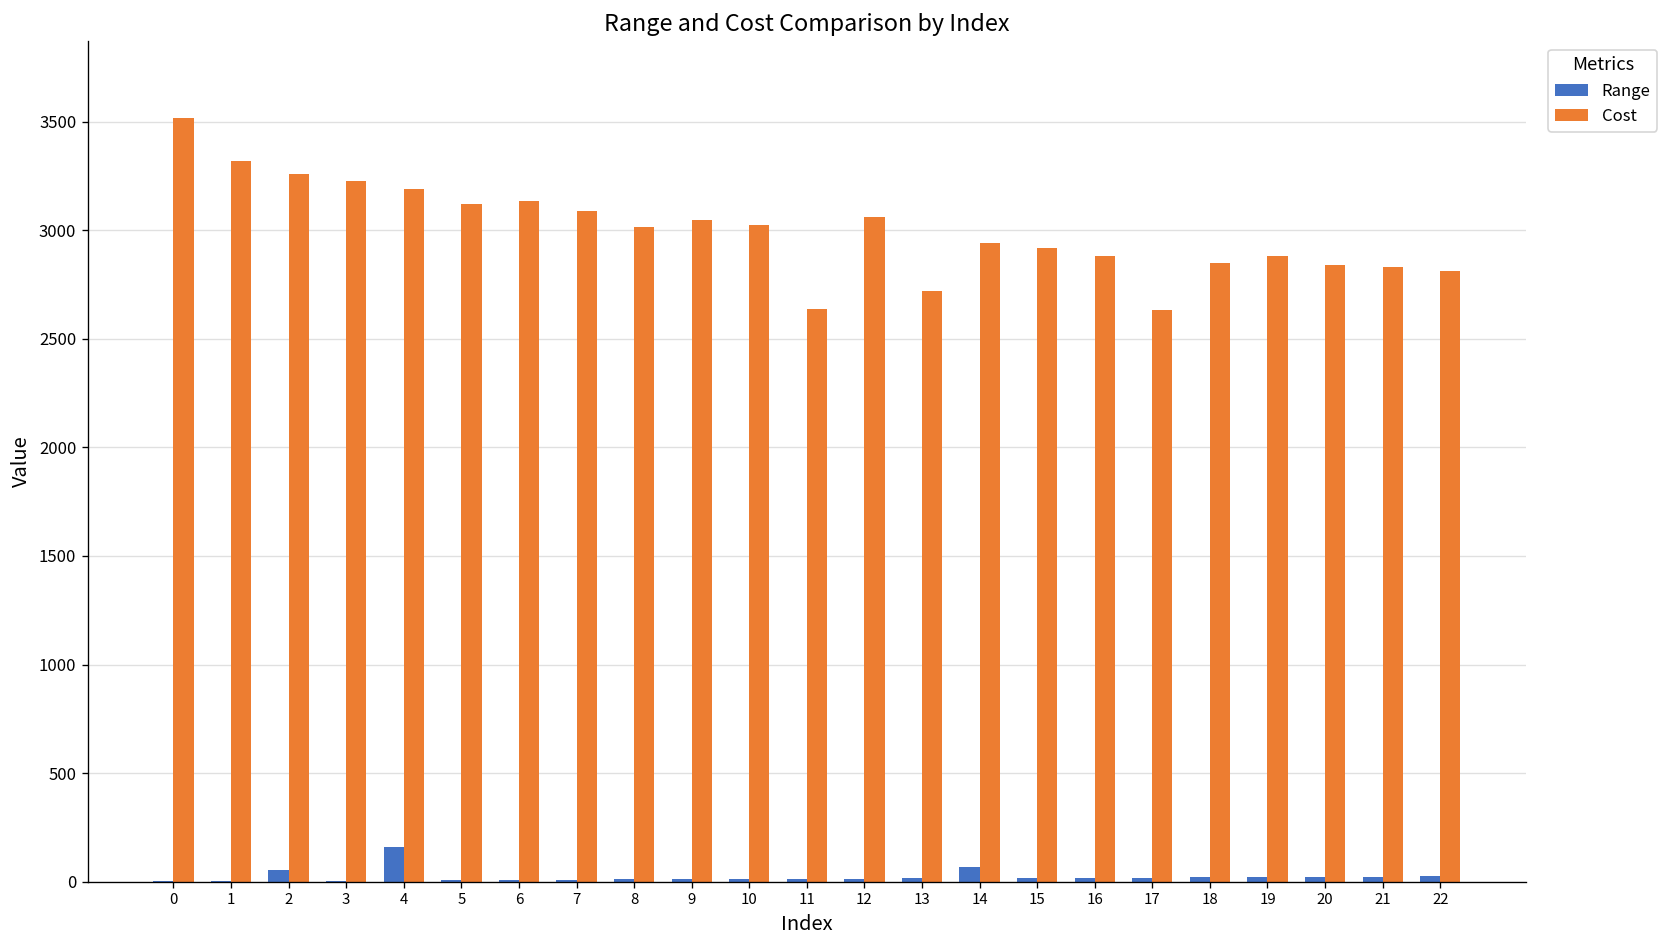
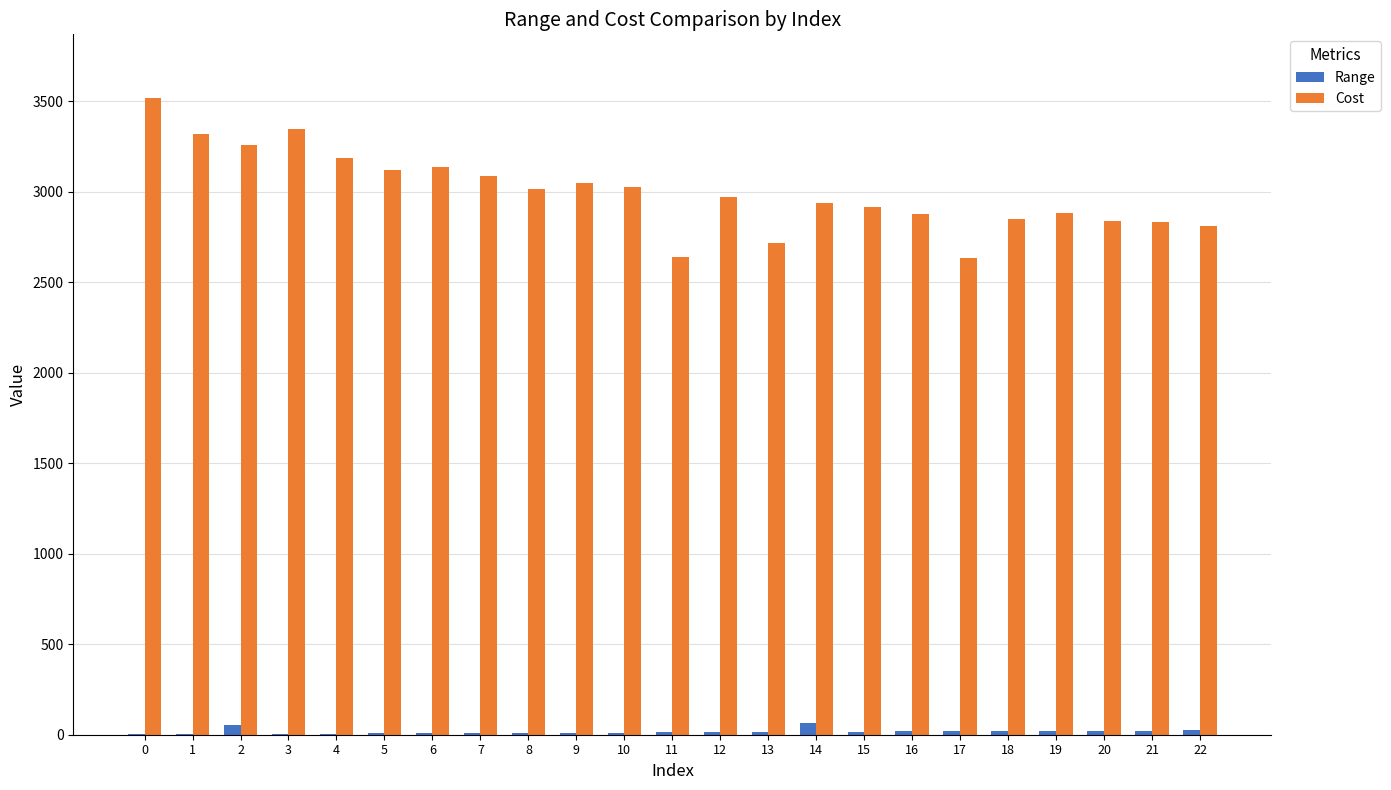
Cost, 3: 3230 -> 3350
Range, 4: 160 -> 10
Cost, 12: 3060 -> 2970
